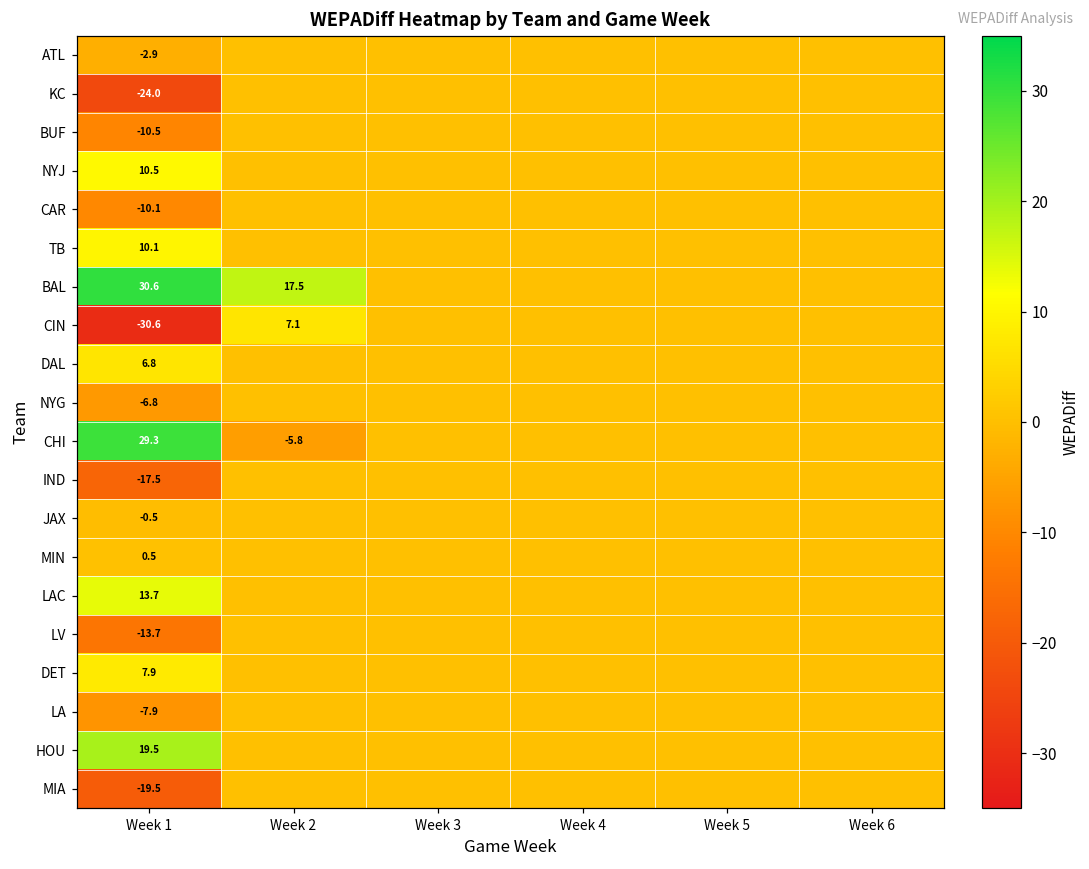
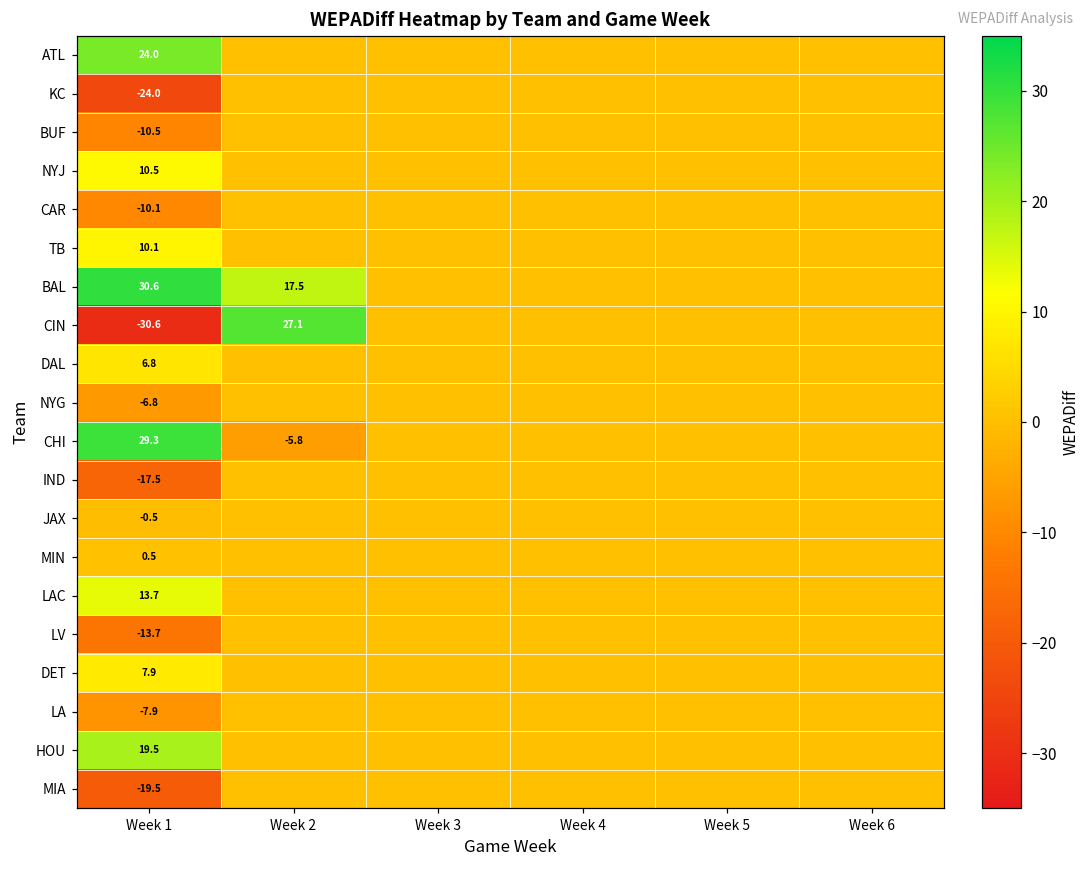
ATL, Week 1: -2.9 -> 24.0
CIN, Week 2: 7.1 -> 27.1
